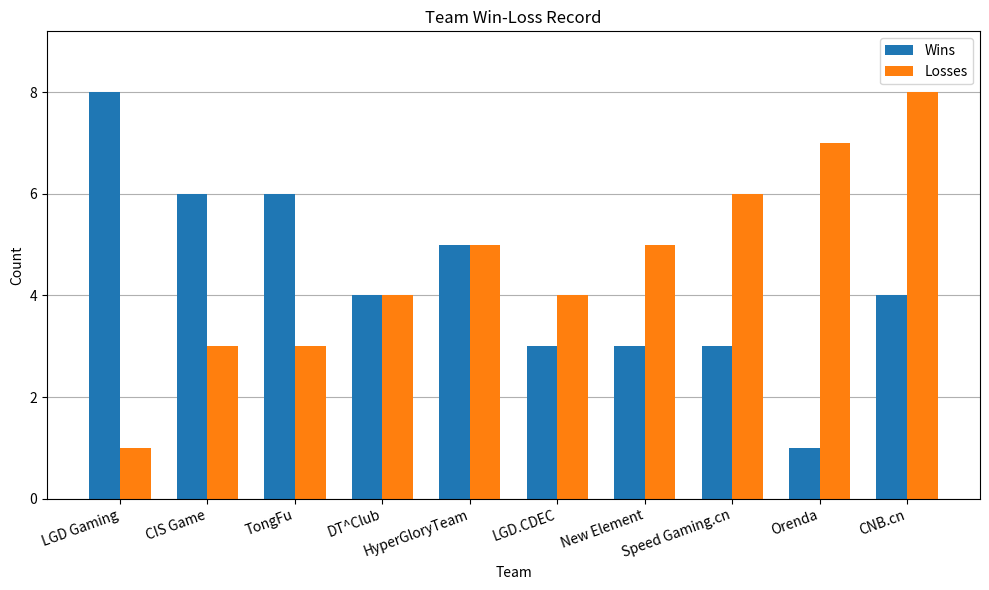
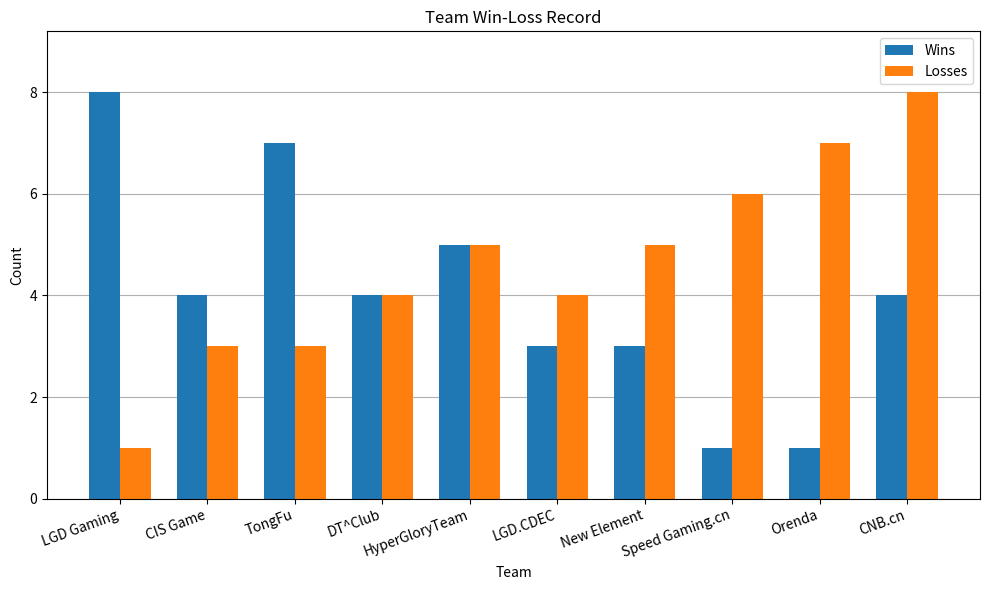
Wins, CIS Game: 6 -> 4
Wins, TongFu: 6 -> 7
Wins, Speed Gaming.cn: 3 -> 1
